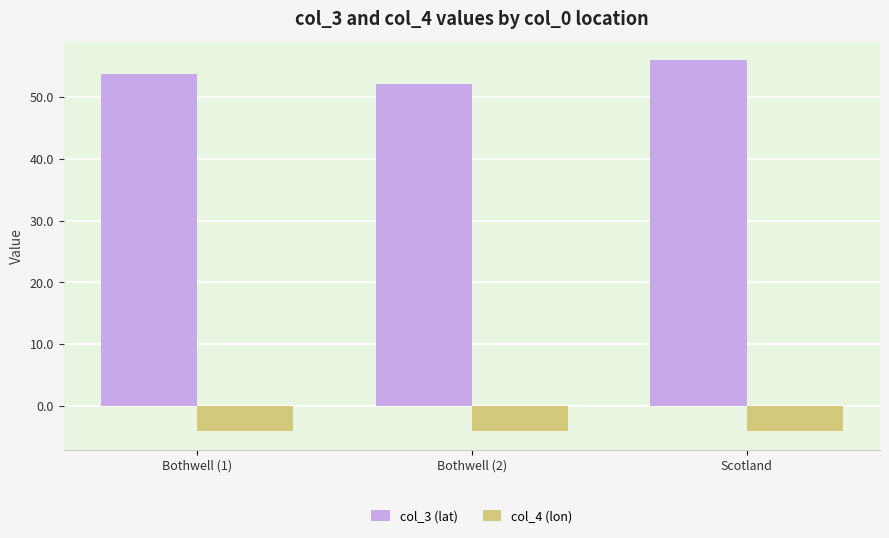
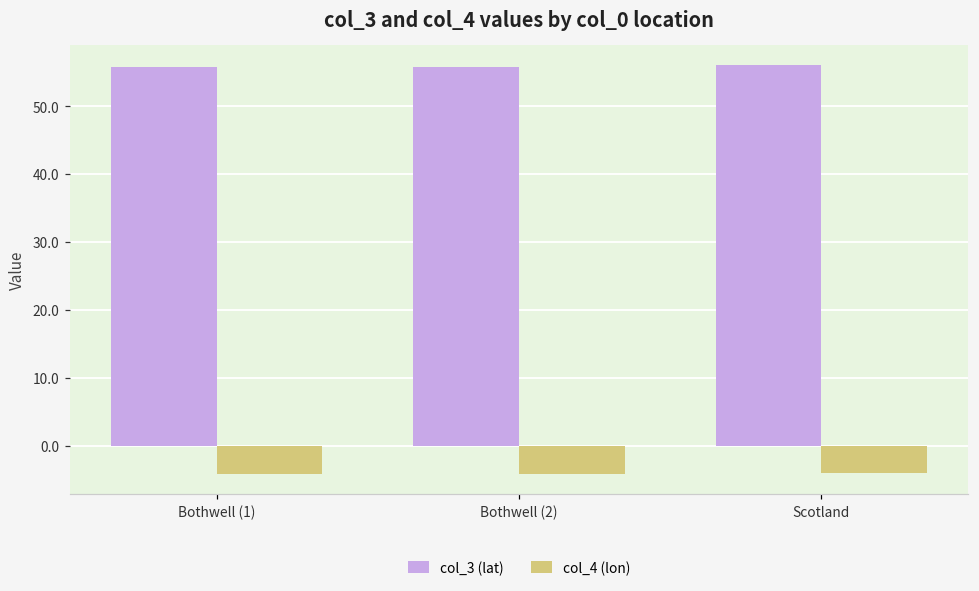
col_3 (lat), Bothwell (1): 54 -> 56
col_3 (lat), Bothwell (2): 52 -> 56
